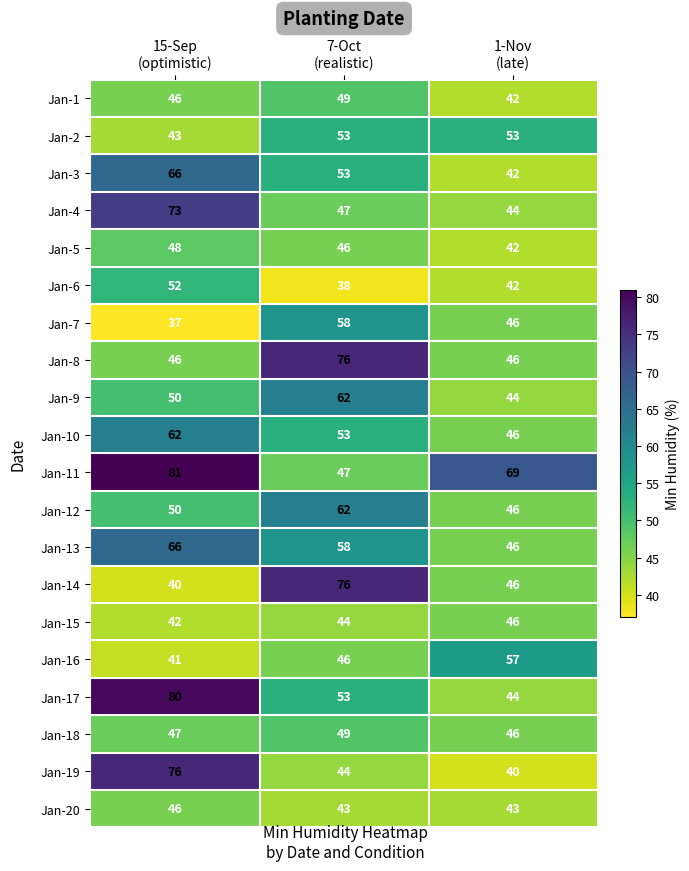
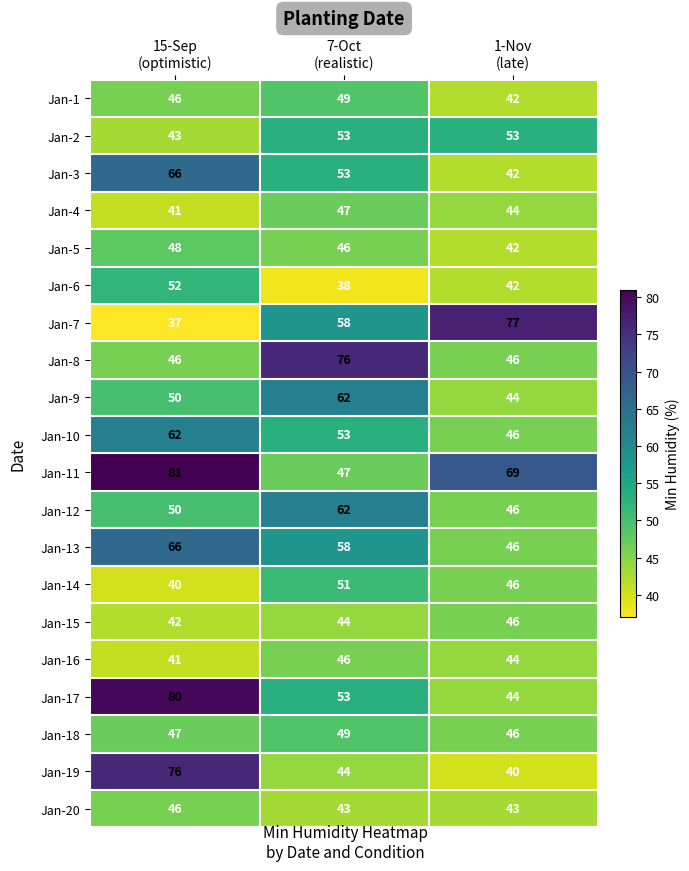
Jan-4, 15-Sep (optimistic): 73 -> 41
Jan-7, 1-Nov (late): 46 -> 77
Jan-14, 7-Oct (realistic): 76 -> 51
Jan-16, 1-Nov (late): 57 -> 44
